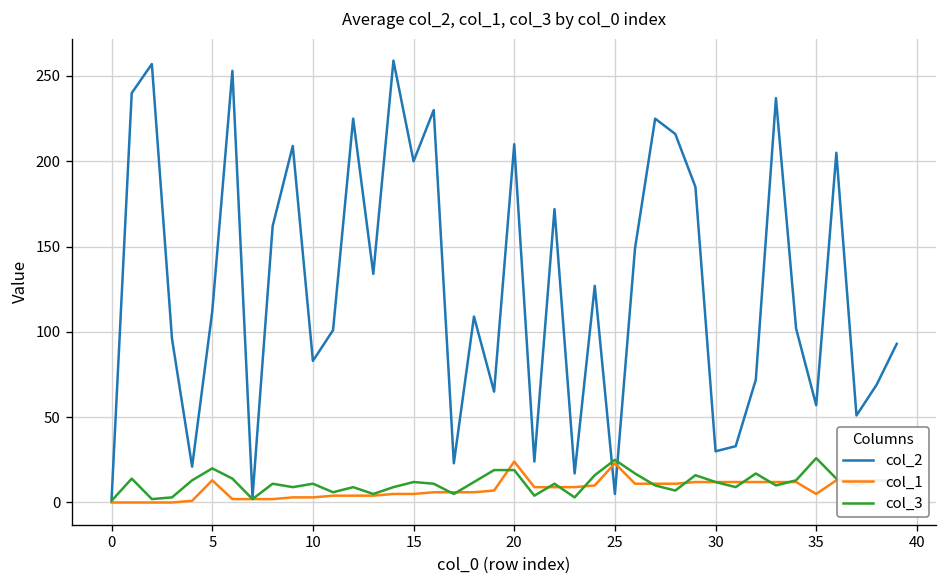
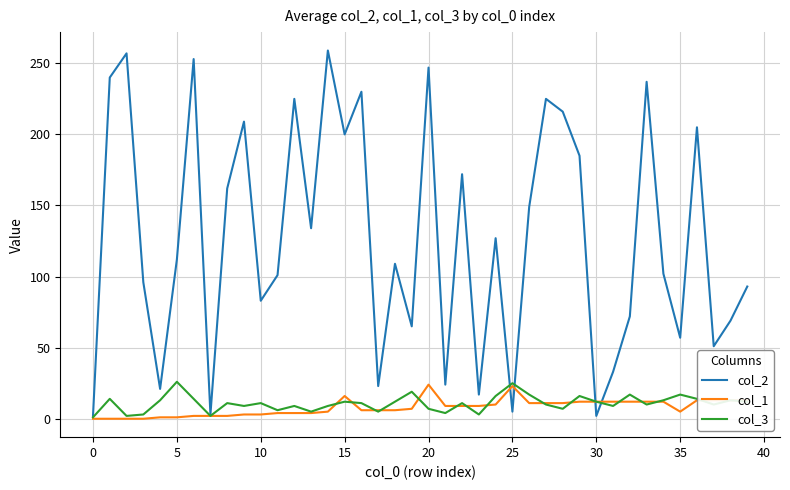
col_1, 5: 13 -> 1
col_3, 5: 20 -> 26
col_1, 15: 5 -> 16
col_2, 20: 210 -> 247
col_3, 20: 19 -> 7
col_2, 30: 30 -> 2
col_3, 35: 26 -> 17
